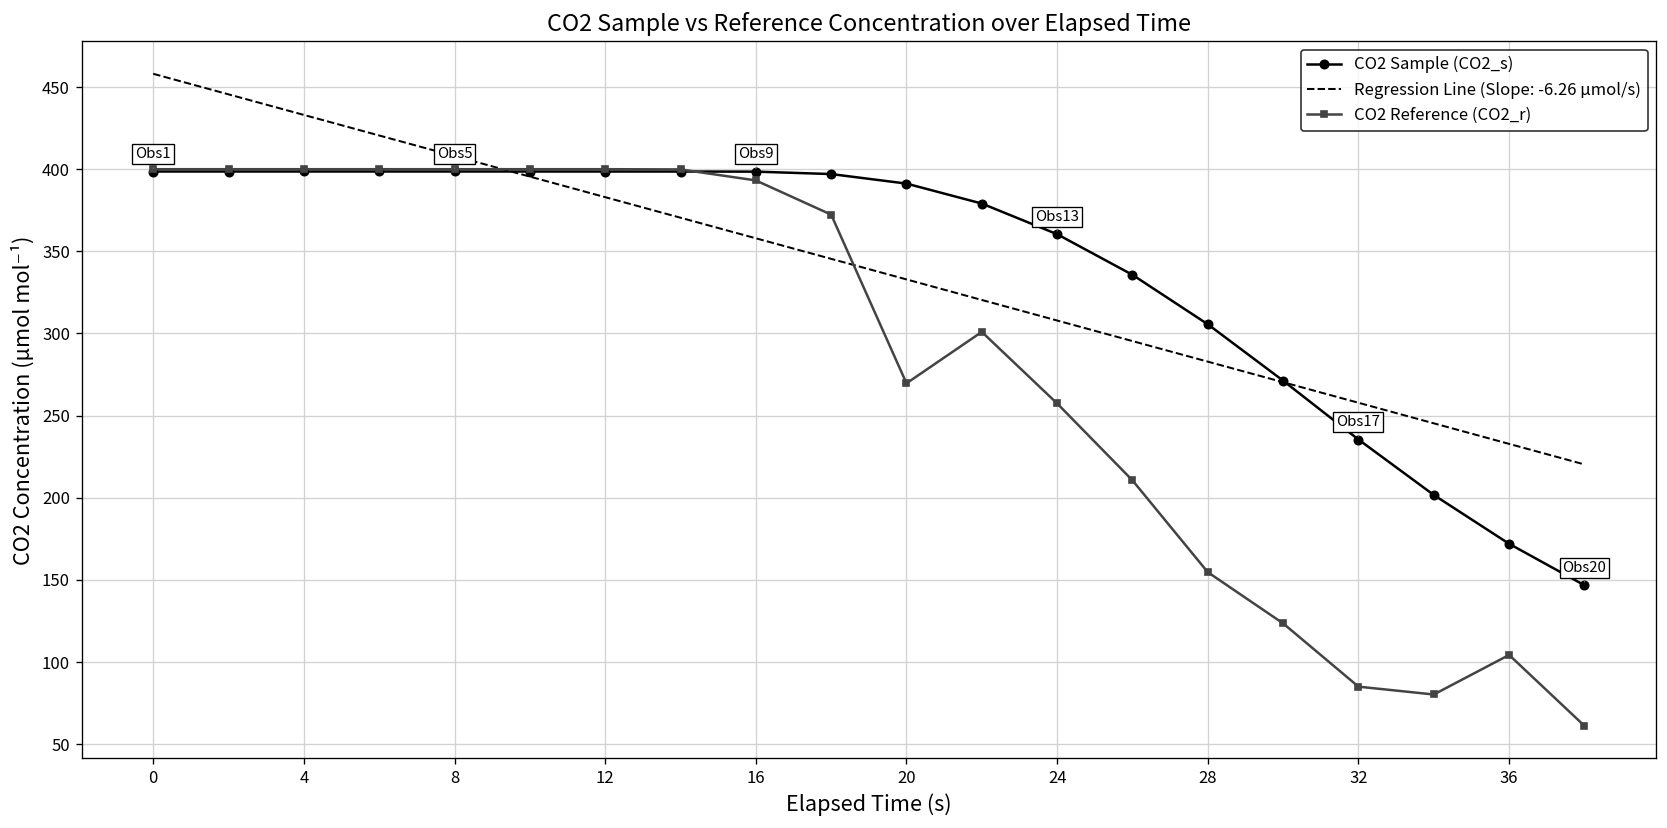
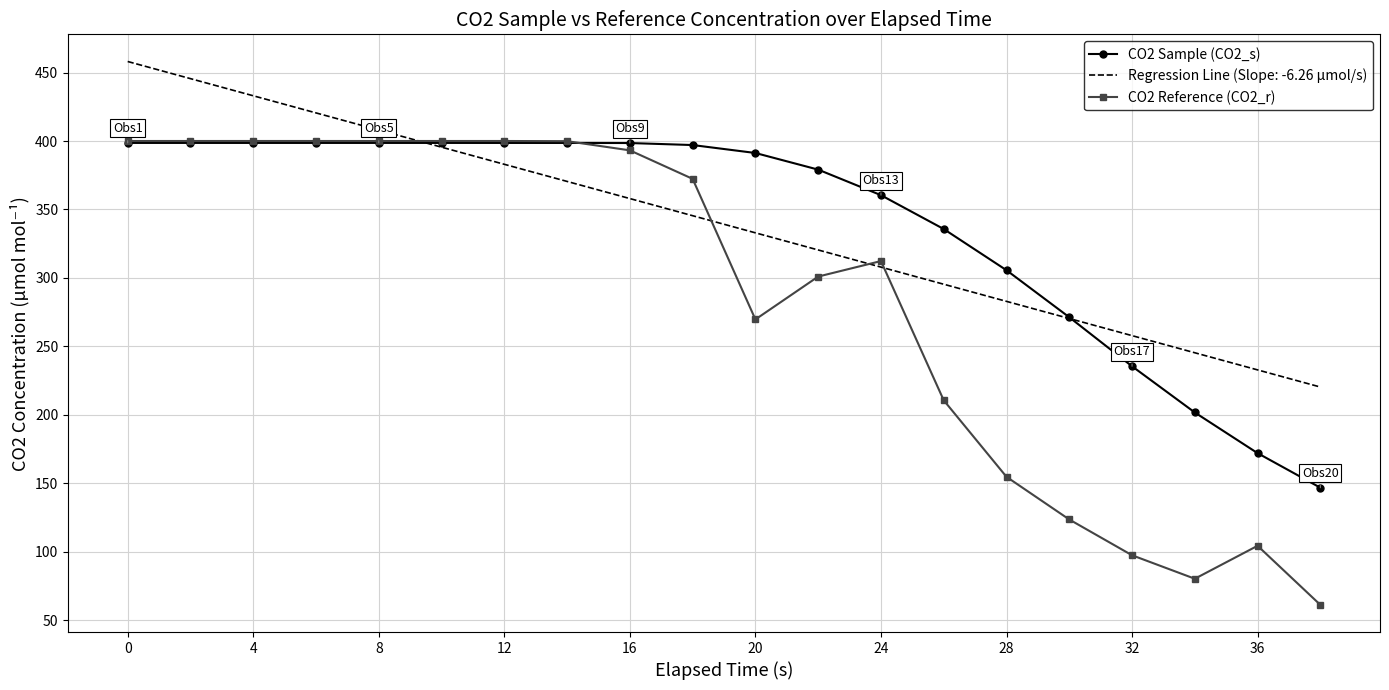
CO2 Reference (CO2_r), 24: 257 -> 312
CO2 Reference (CO2_r), 32: 85 -> 97
